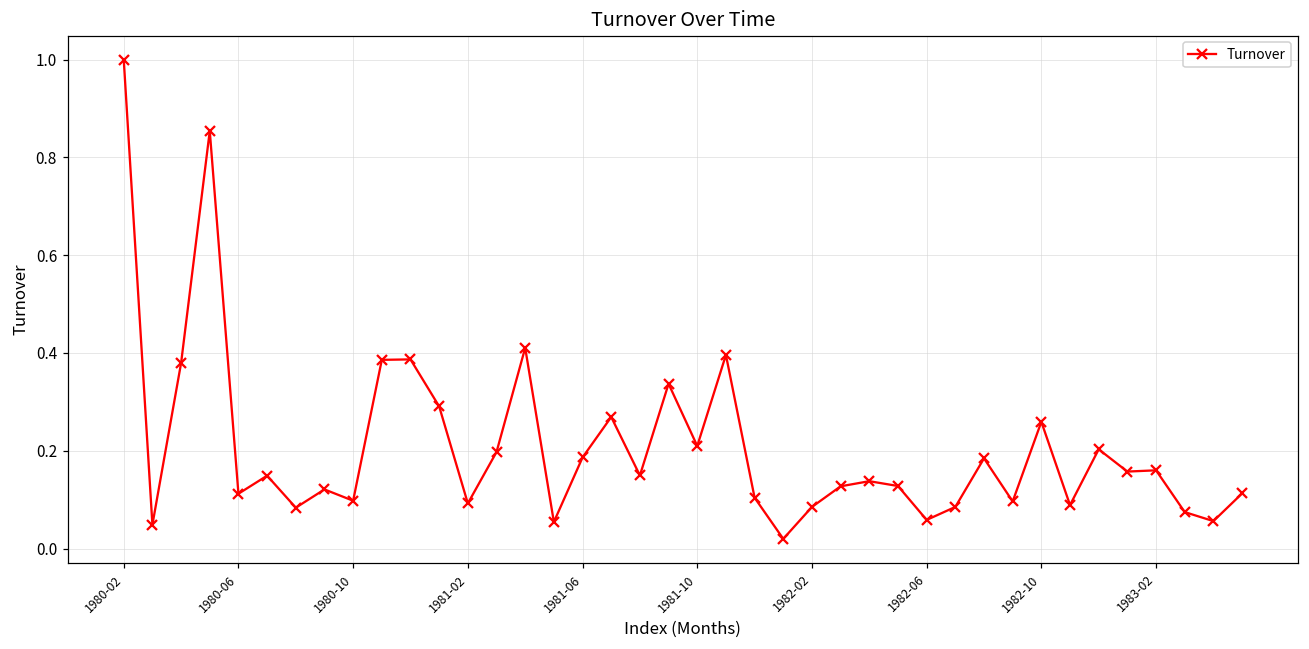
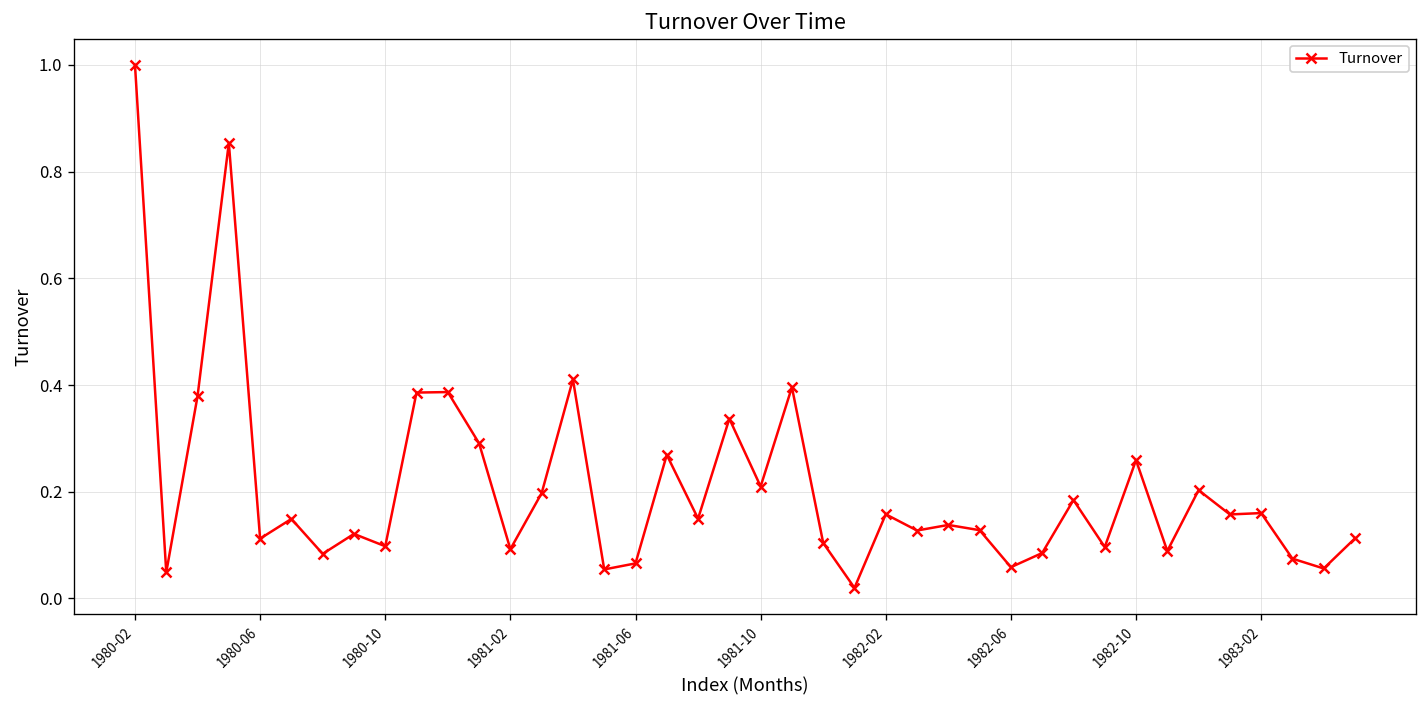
1981-06: 0.19 -> 0.07
1982-02: 0.09 -> 0.16
